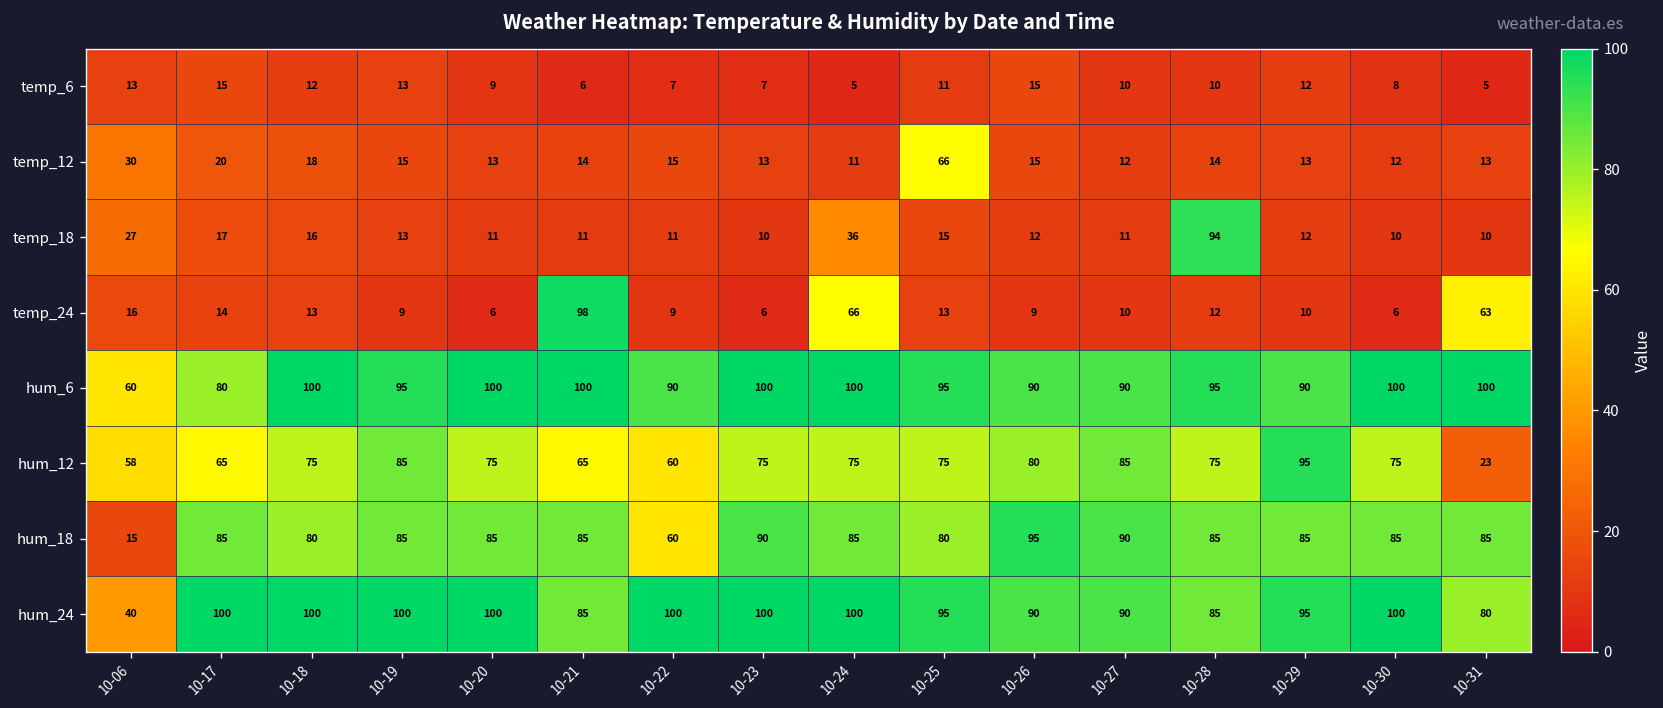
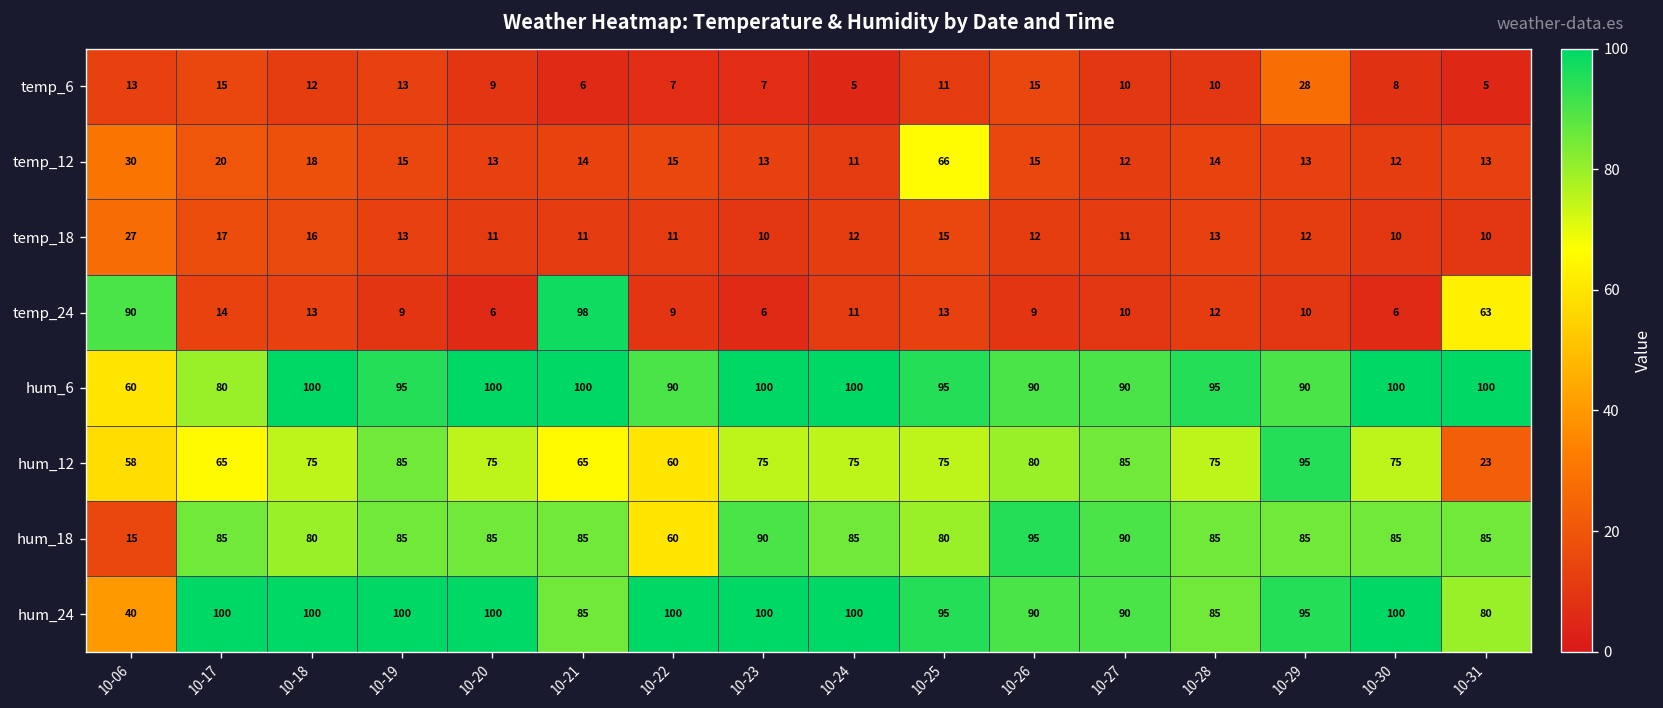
temp_6, 10-29: 12 -> 28
temp_18, 10-24: 36 -> 12
temp_18, 10-28: 94 -> 13
temp_24, 10-06: 16 -> 90
temp_24, 10-24: 66 -> 11
